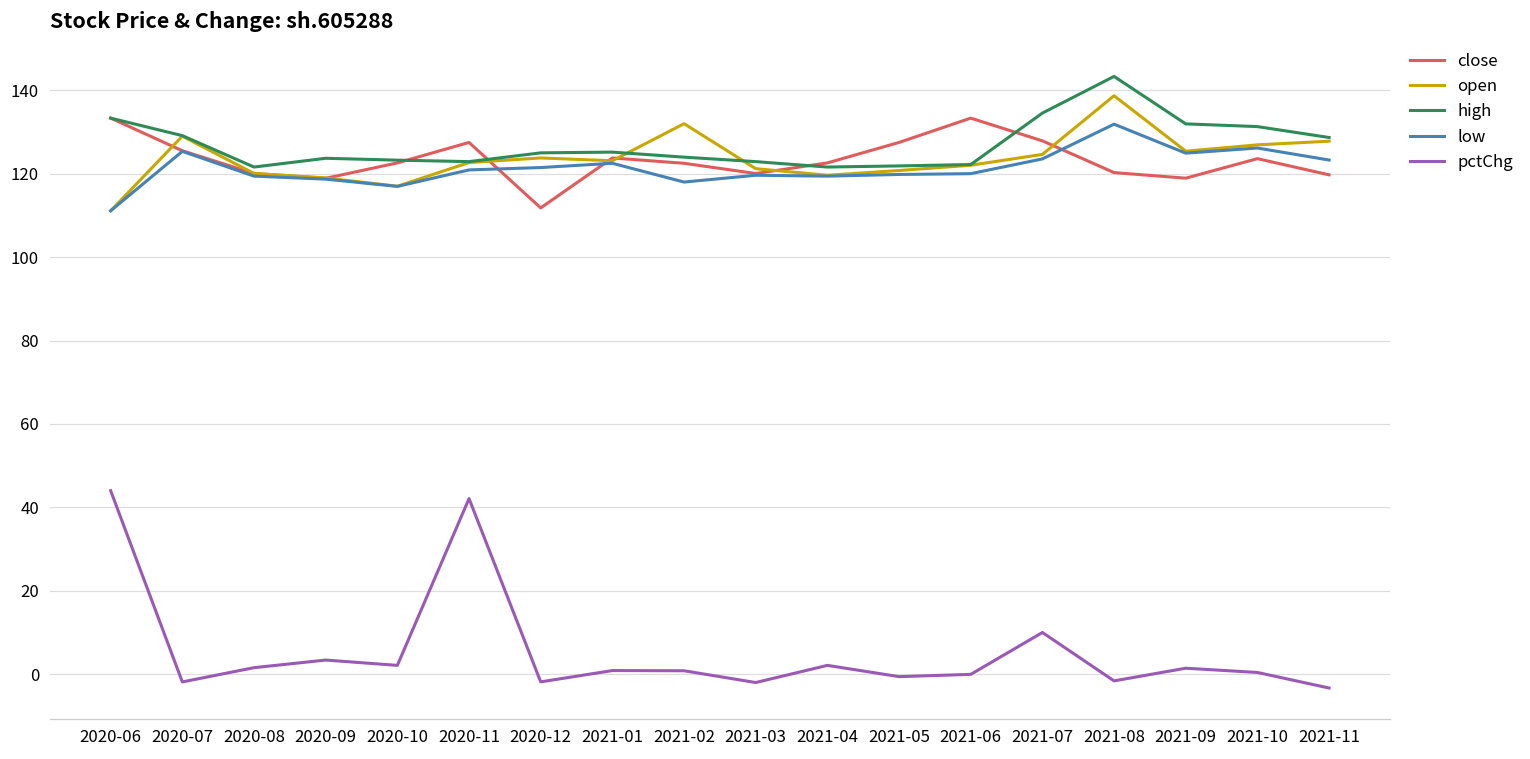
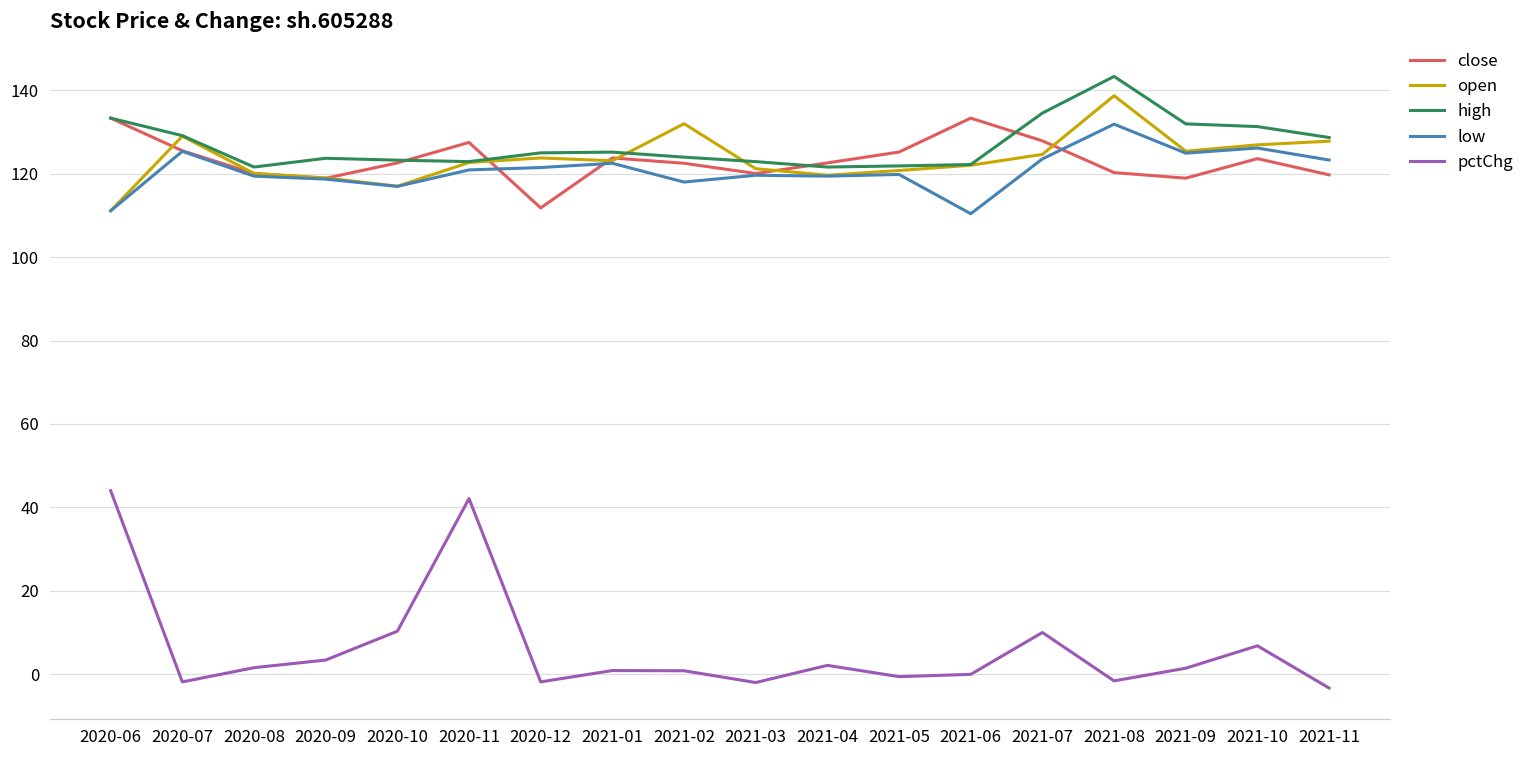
pctChg, 2020-10: 2 -> 10
close, 2021-05: 128 -> 125
low, 2021-06: 120 -> 110
pctChg, 2021-10: 0 -> 7
